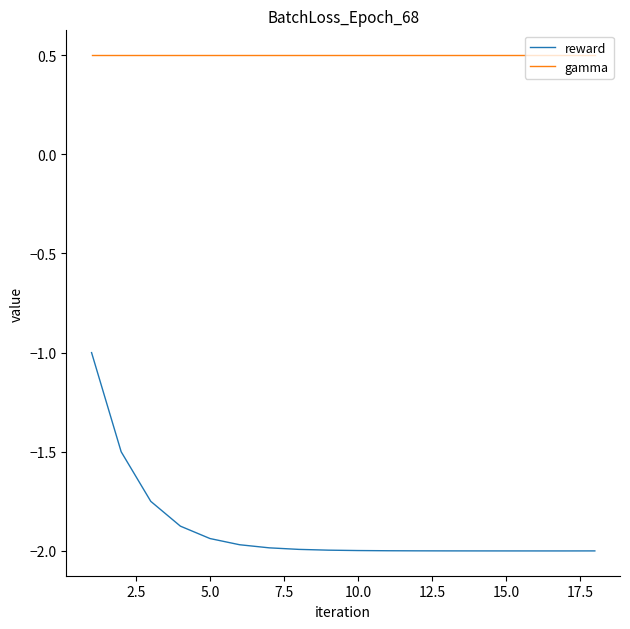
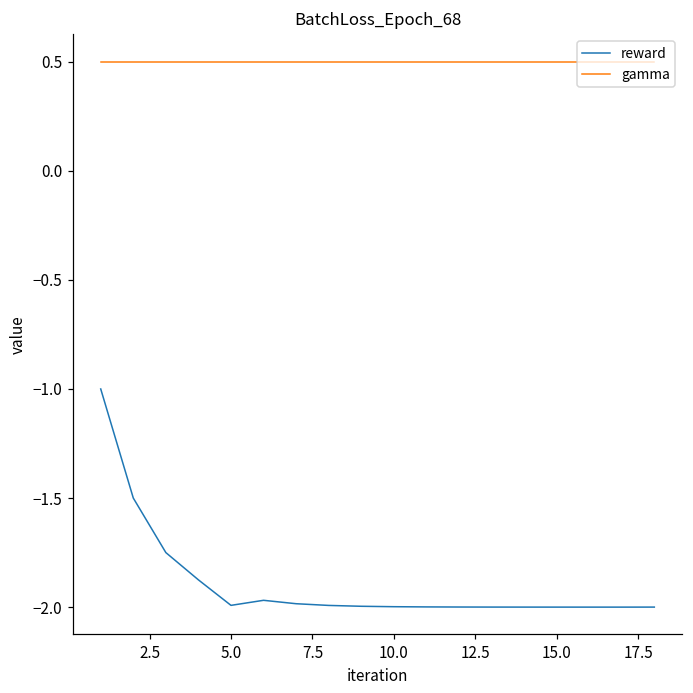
reward, 5.0: -1.94 -> -1.99
